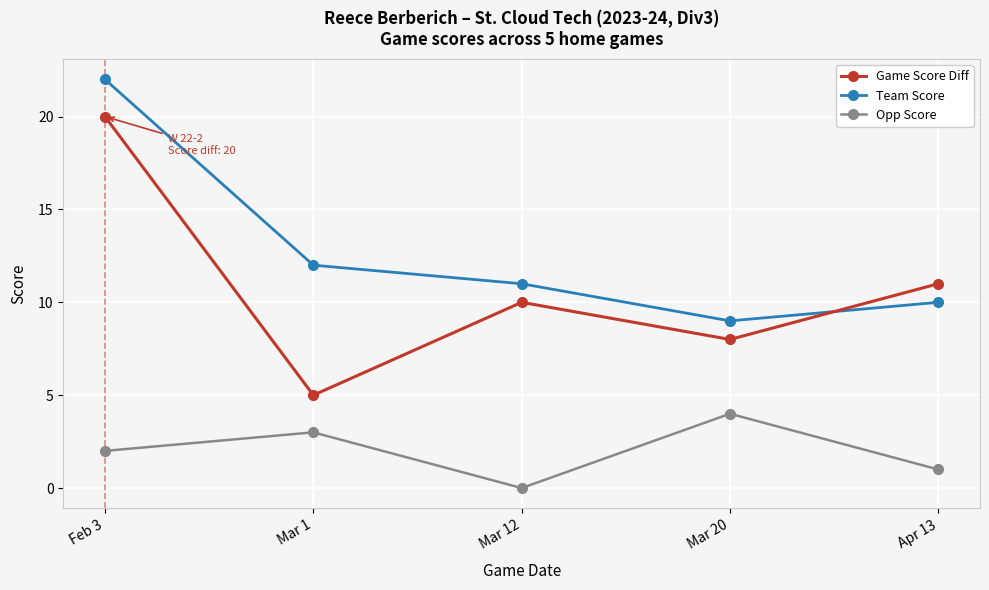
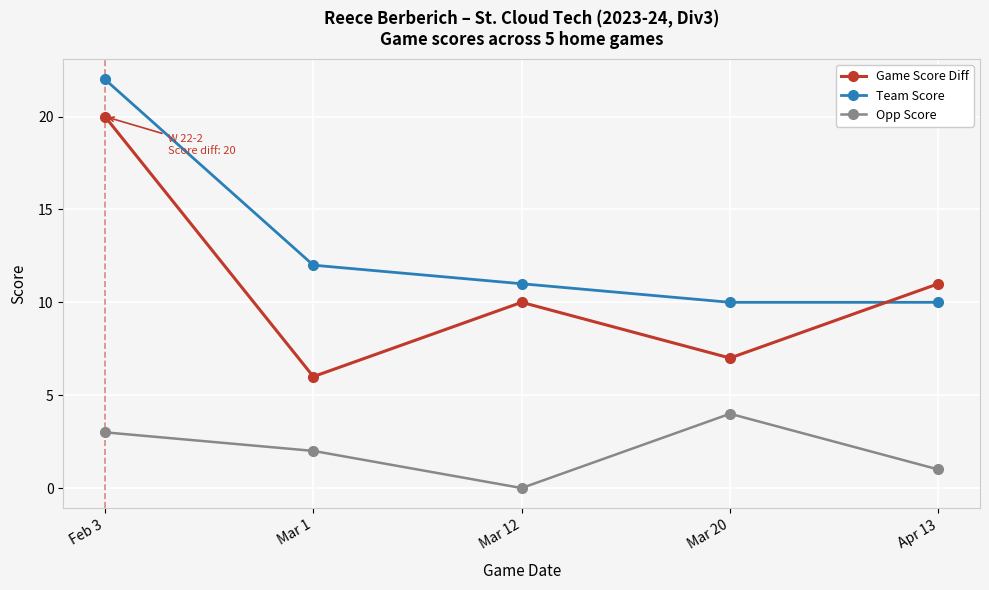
Opp Score, Feb 3: 2 -> 3
Game Score Diff, Mar 1: 5 -> 6
Opp Score, Mar 1: 3 -> 2
Game Score Diff, Mar 20: 8 -> 7
Team Score, Mar 20: 9 -> 10
